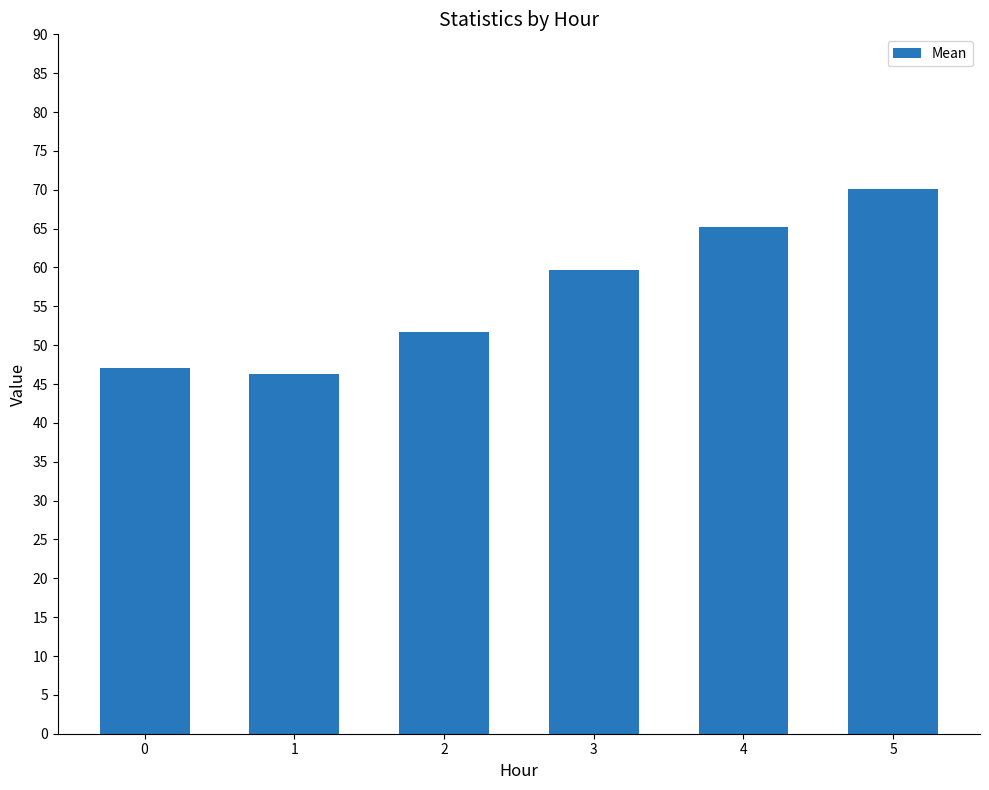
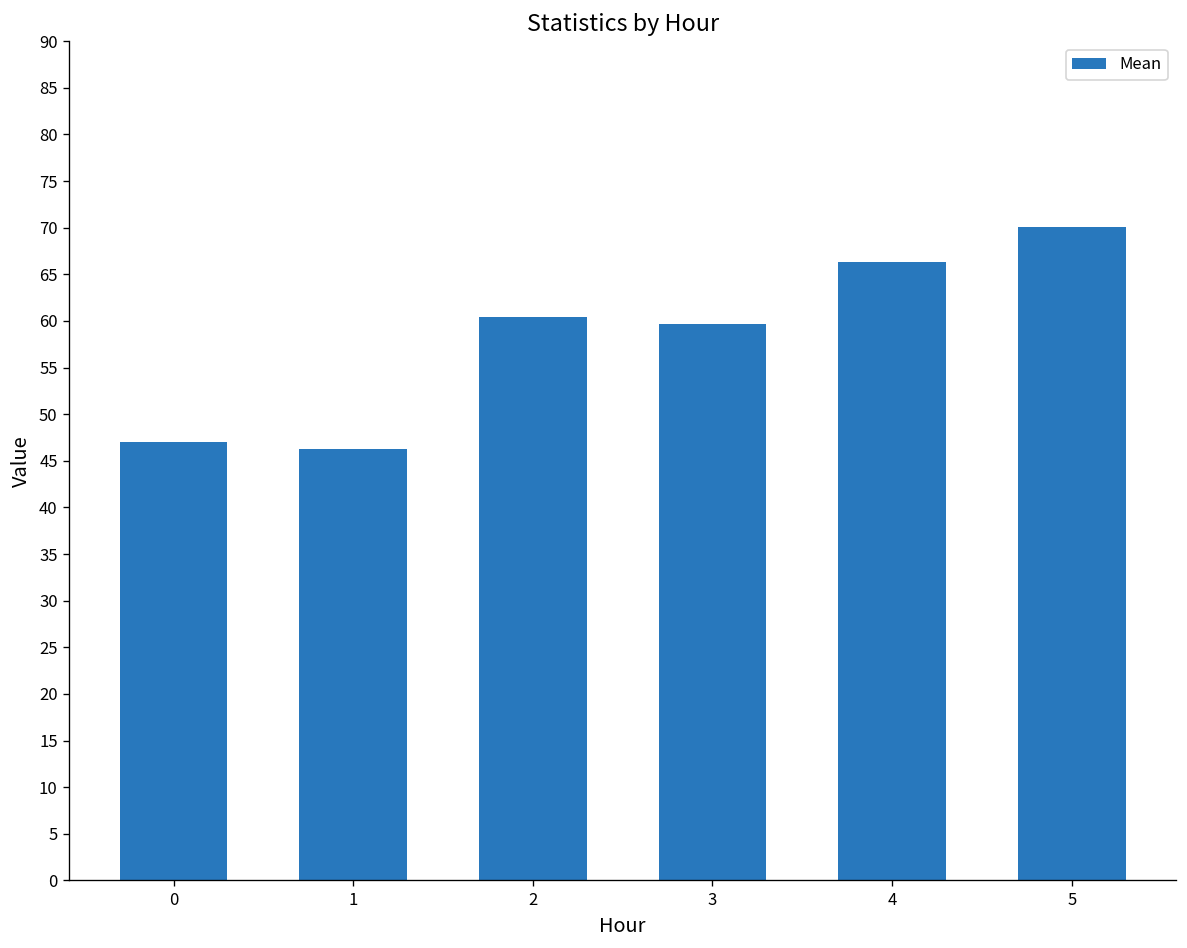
2: 52 -> 60
4: 65 -> 66
